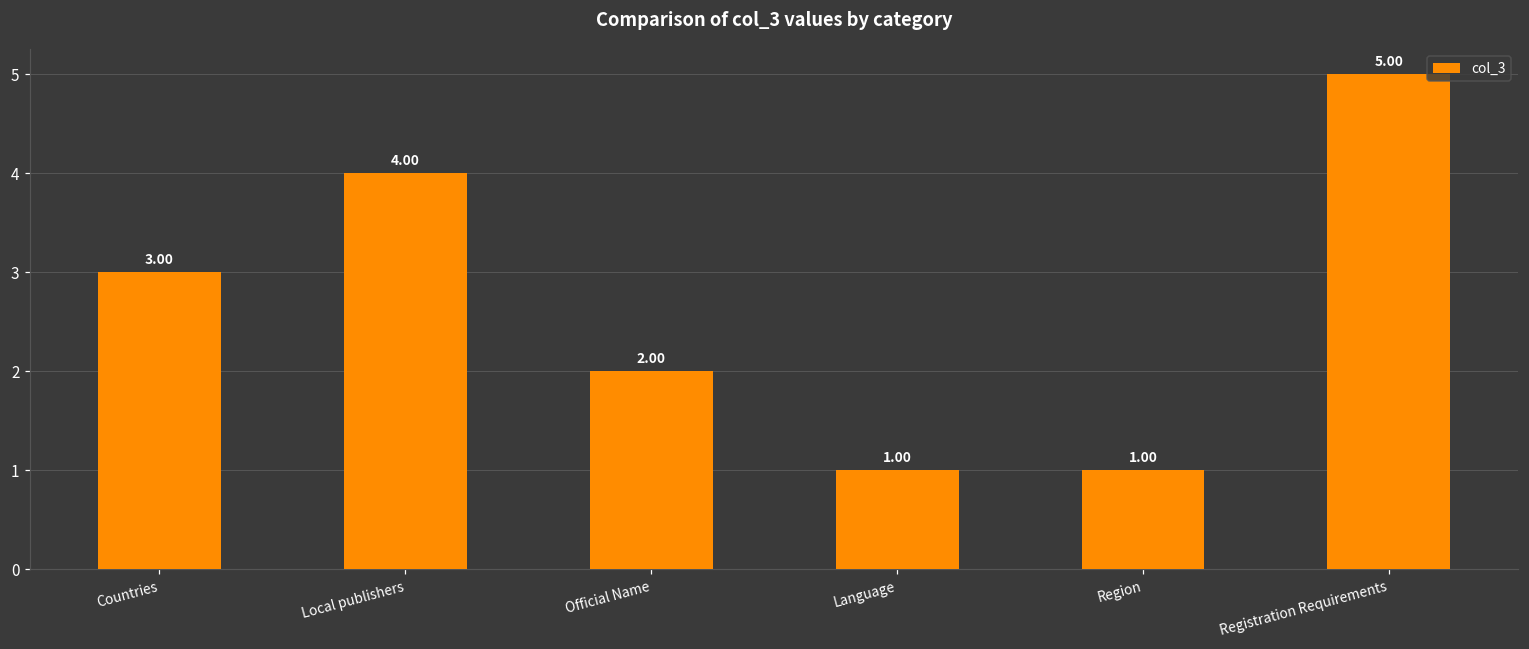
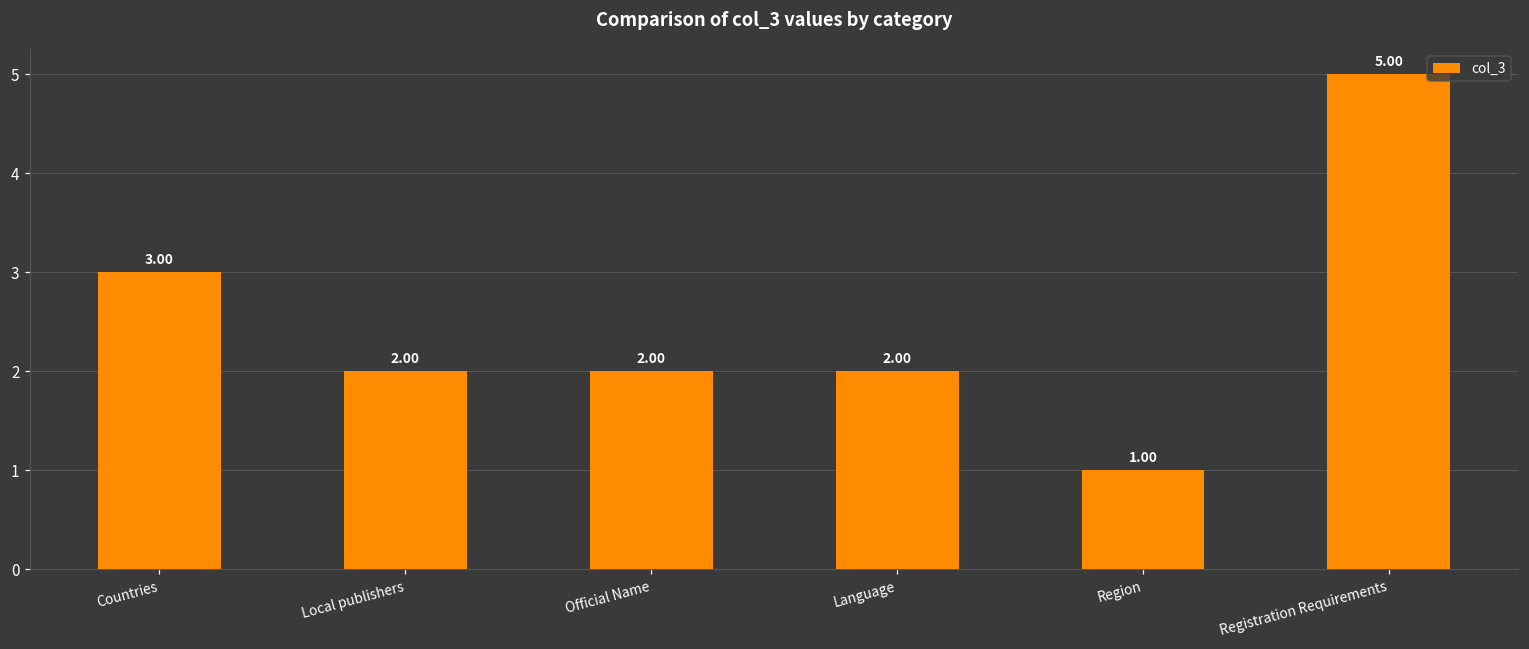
Local publishers: 4.00 -> 2.00
Language: 1.00 -> 2.00
